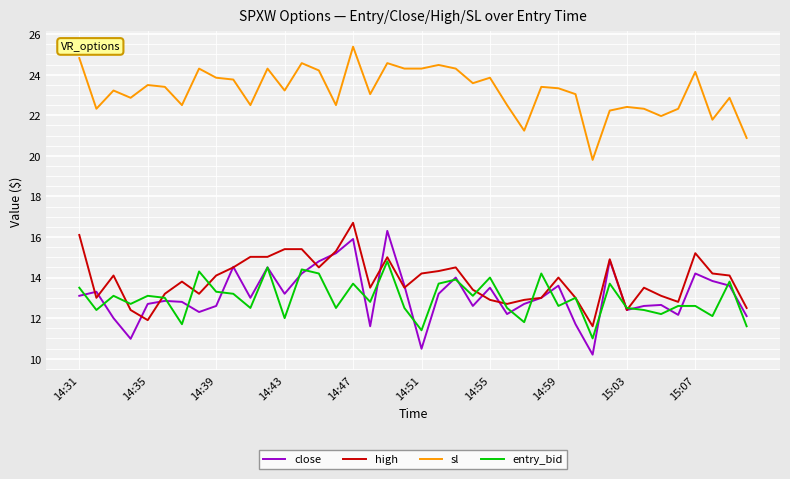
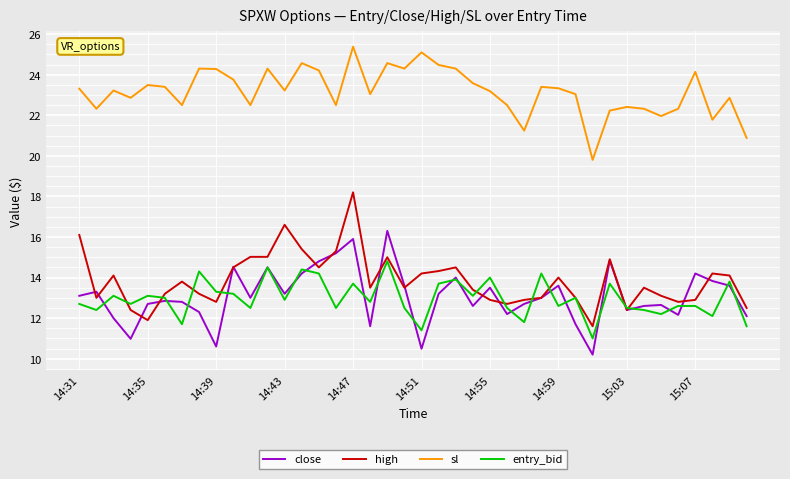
sl, 14:31: 24.8 -> 23.3
entry_bid, 14:31: 13.5 -> 12.7
close, 14:39: 12.6 -> 10.6
high, 14:39: 14.1 -> 12.8
sl, 14:39: 23.9 -> 24.3
high, 14:43: 15.4 -> 16.6
entry_bid, 14:43: 12.0 -> 12.9
high, 14:47: 16.7 -> 18.2
sl, 14:51: 24.3 -> 25.1
sl, 14:55: 23.9 -> 23.2
high, 15:07: 15.2 -> 12.9
